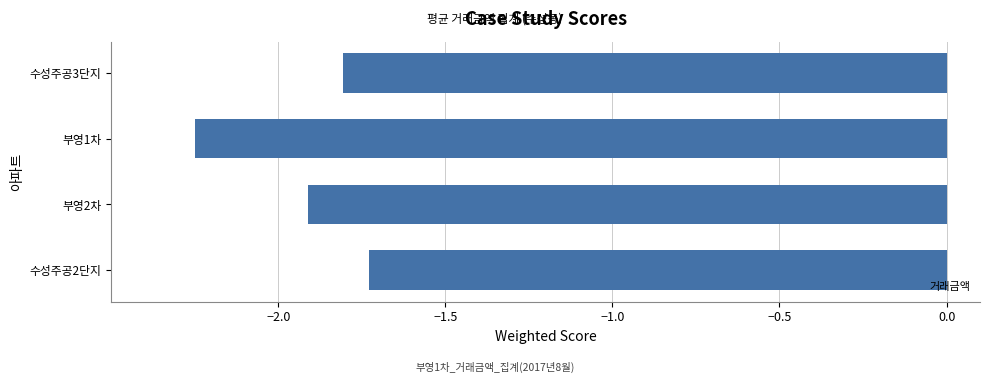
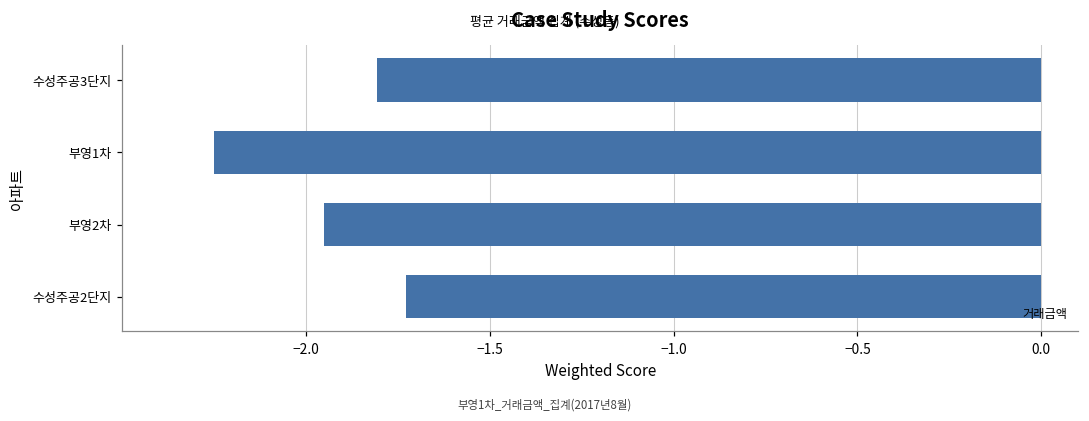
부영2차: -1.91 -> -1.95
